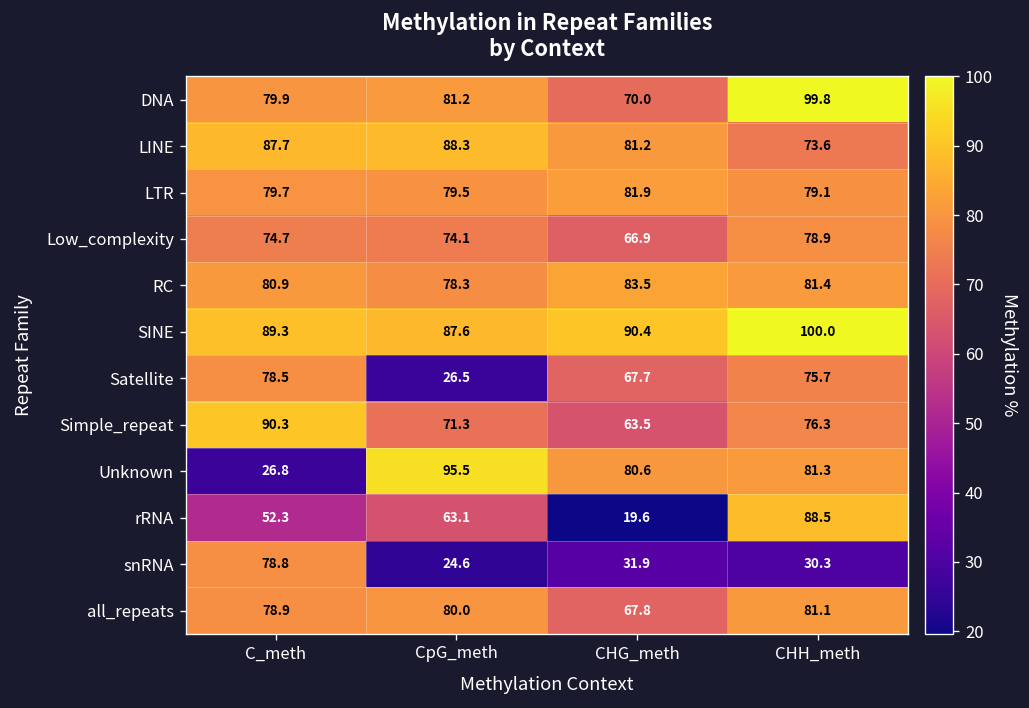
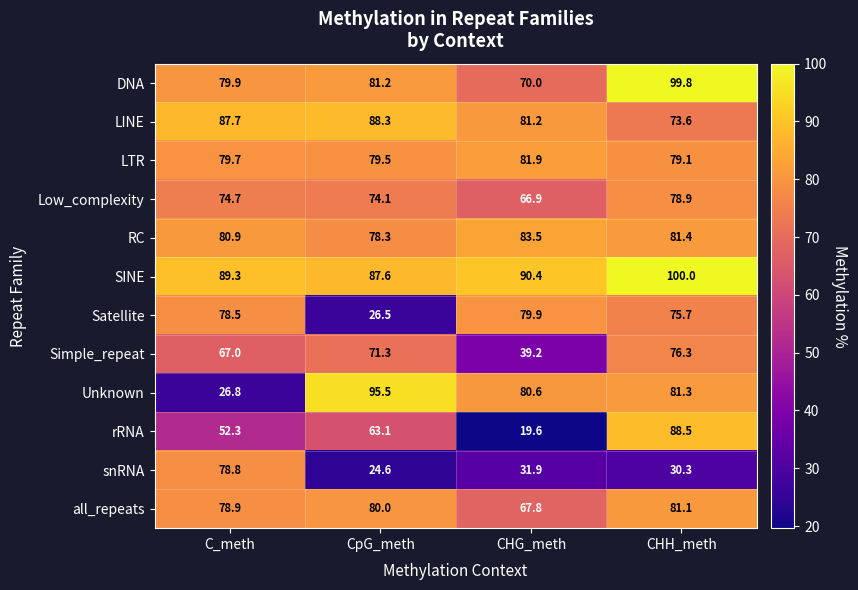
Satellite, CHG_meth: 67.7 -> 79.9
Simple_repeat, C_meth: 90.3 -> 67.0
Simple_repeat, CHG_meth: 63.5 -> 39.2
